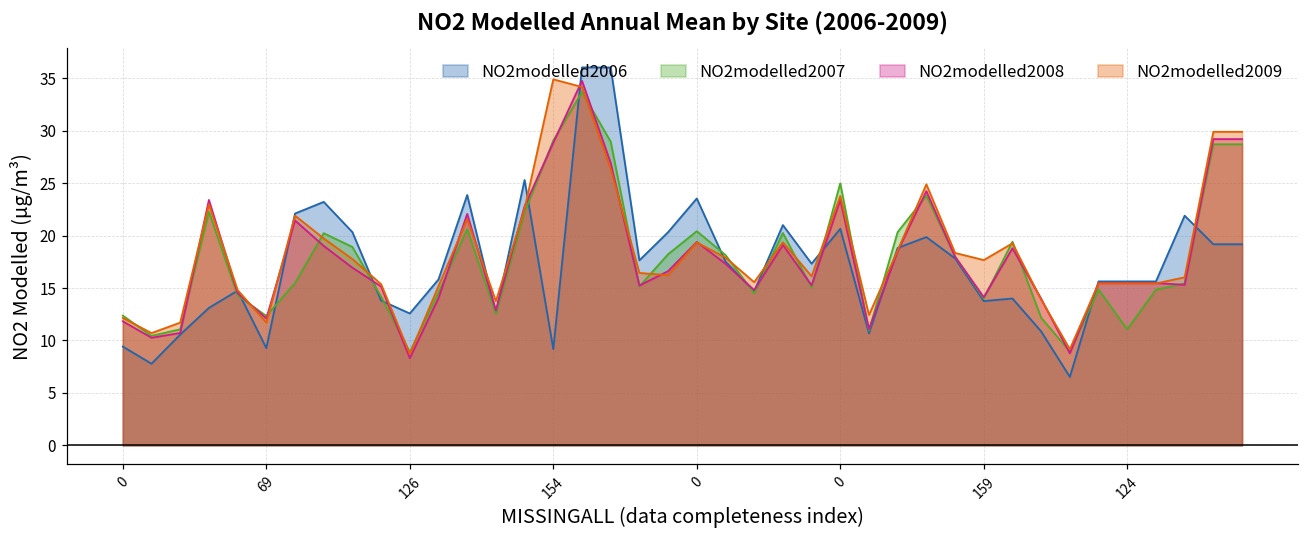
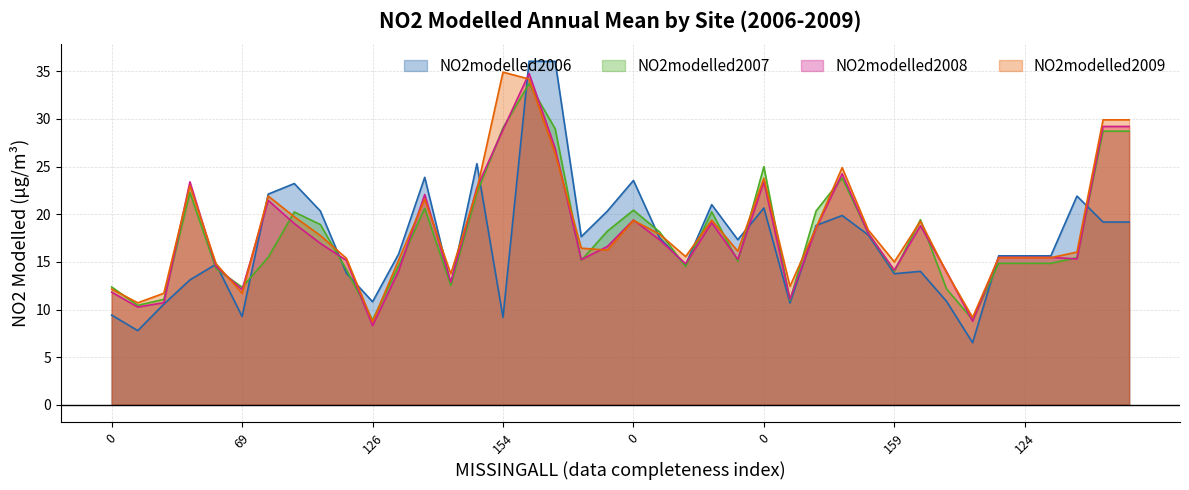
NO2modelled2006, 126: 13 -> 11
NO2modelled2009, 159: 18 -> 15
NO2modelled2007, 124: 11 -> 15
